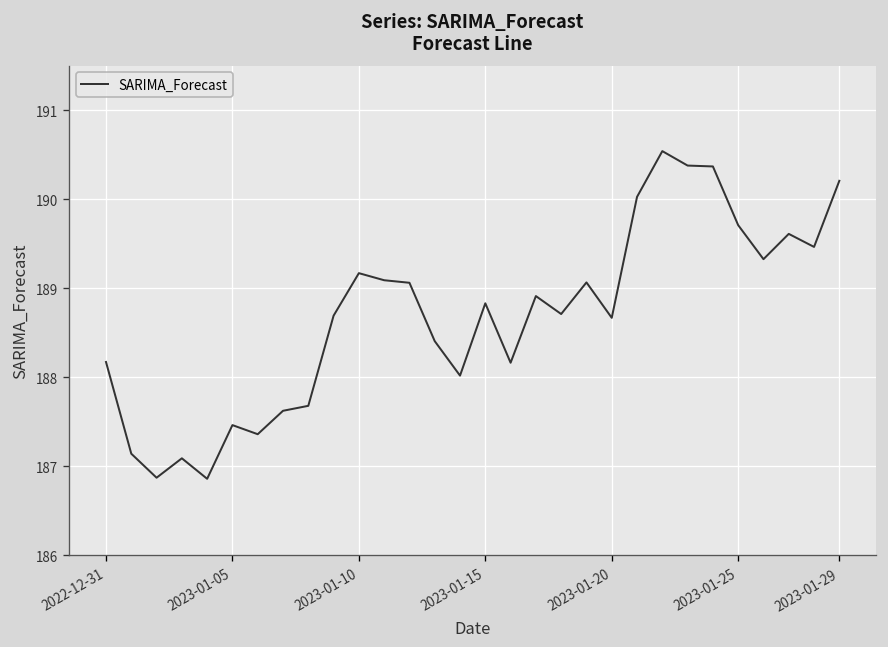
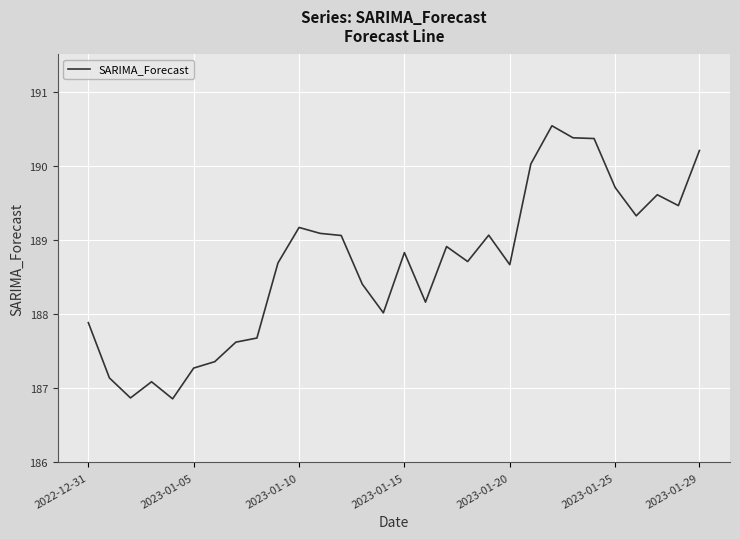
2022-12-31: 188.2 -> 187.9
2023-01-05: 187.5 -> 187.3
